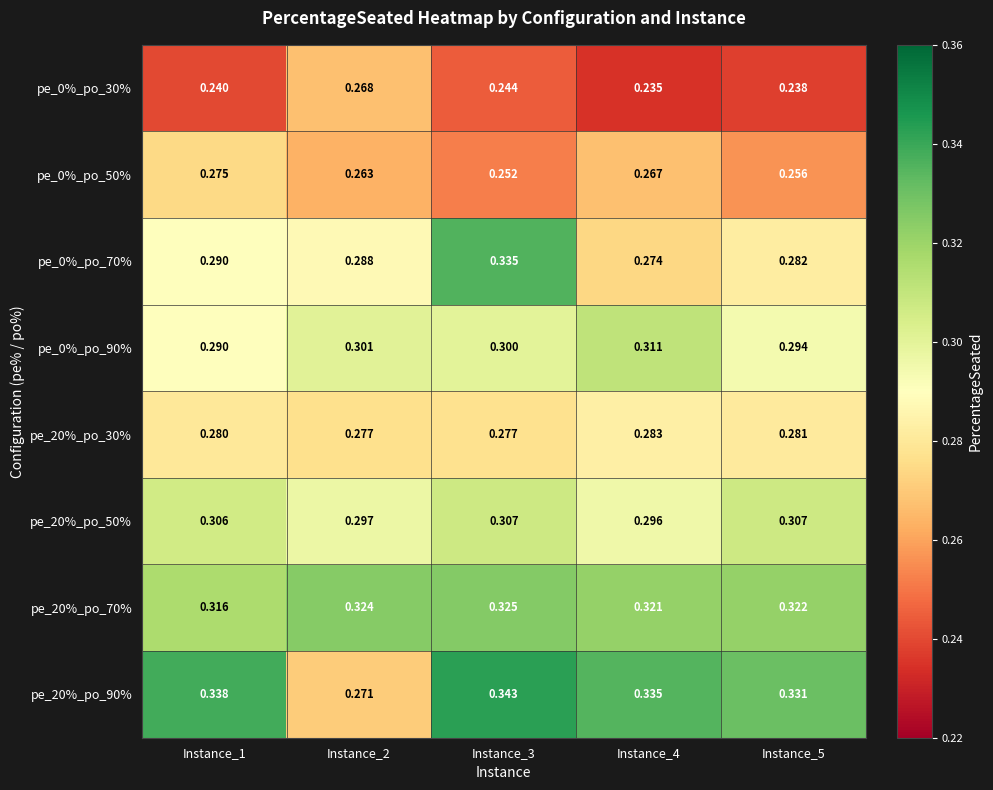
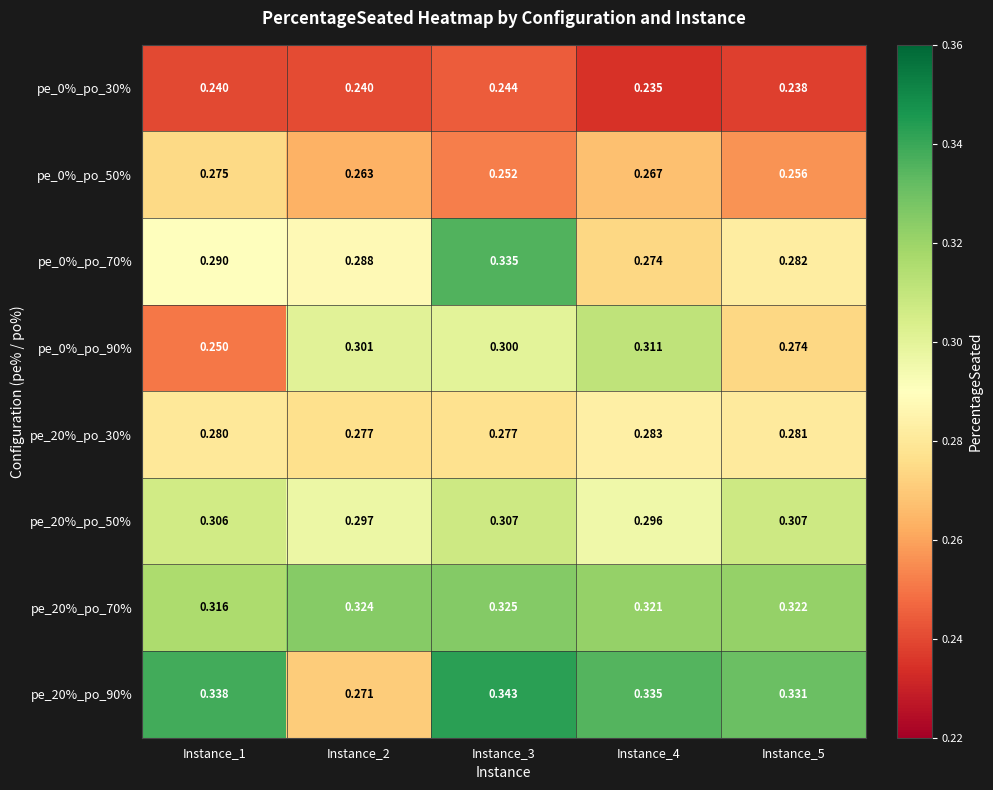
pe_0%_po_30%, Instance_2: 0.268 -> 0.240
pe_0%_po_90%, Instance_1: 0.290 -> 0.250
pe_0%_po_90%, Instance_5: 0.294 -> 0.274
